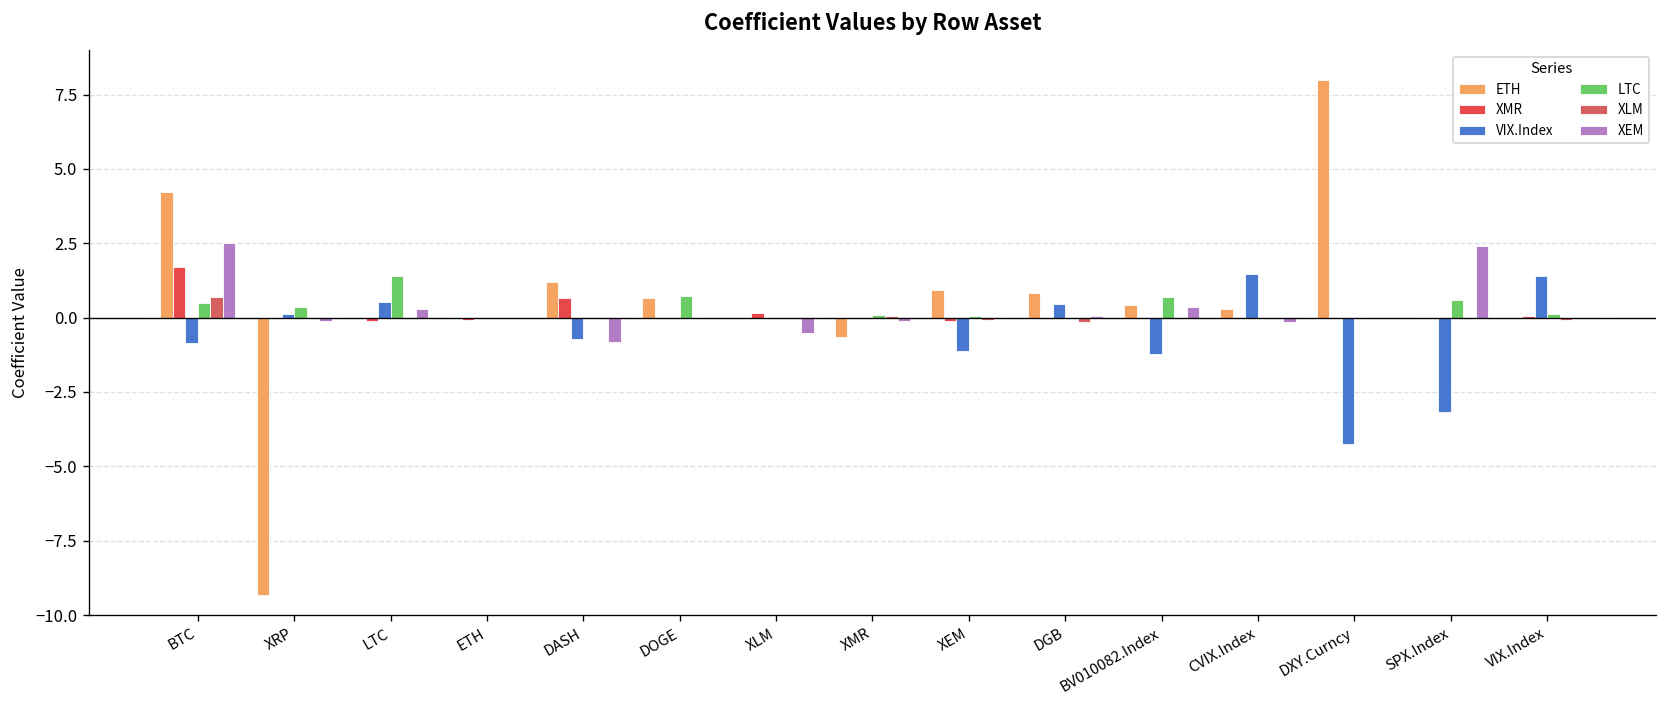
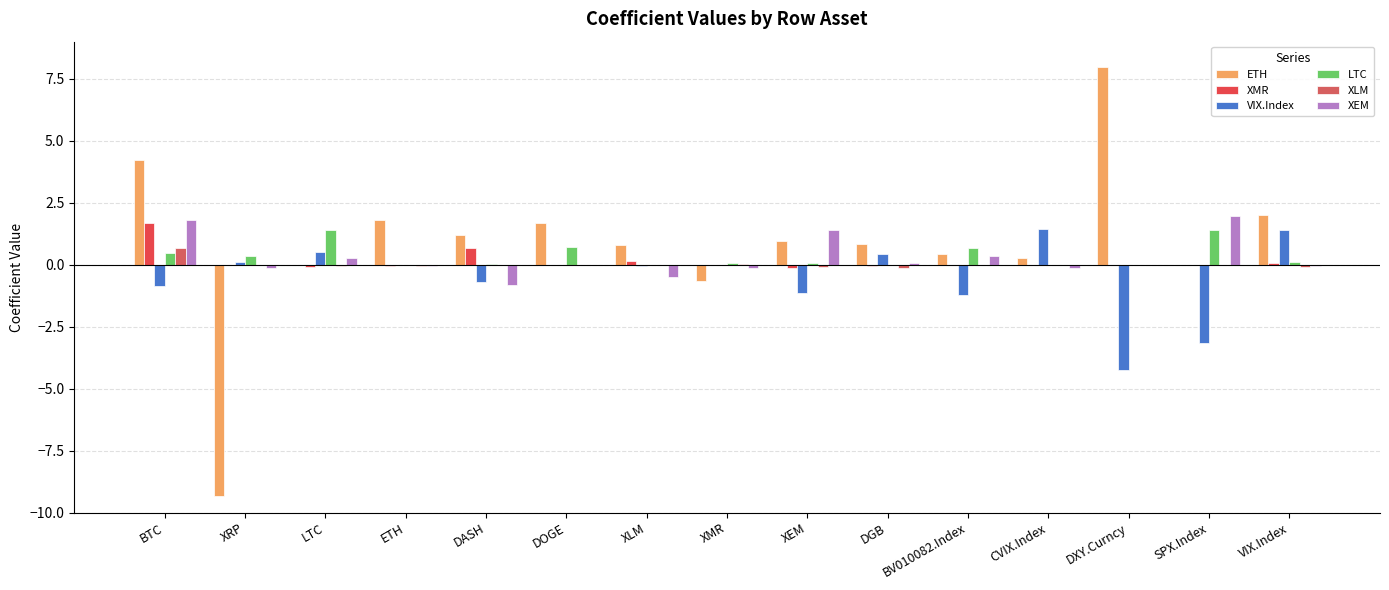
XEM, BTC: 2.5 -> 1.8
ETH, ETH: 0.0 -> 1.8
ETH, DOGE: 0.7 -> 1.7
ETH, XLM: 0.0 -> 0.8
XEM, XEM: 0.0 -> 1.4
LTC, SPX.Index: 0.6 -> 1.4
XEM, SPX.Index: 2.4 -> 2.0
ETH, VIX.Index: 0 -> 2
